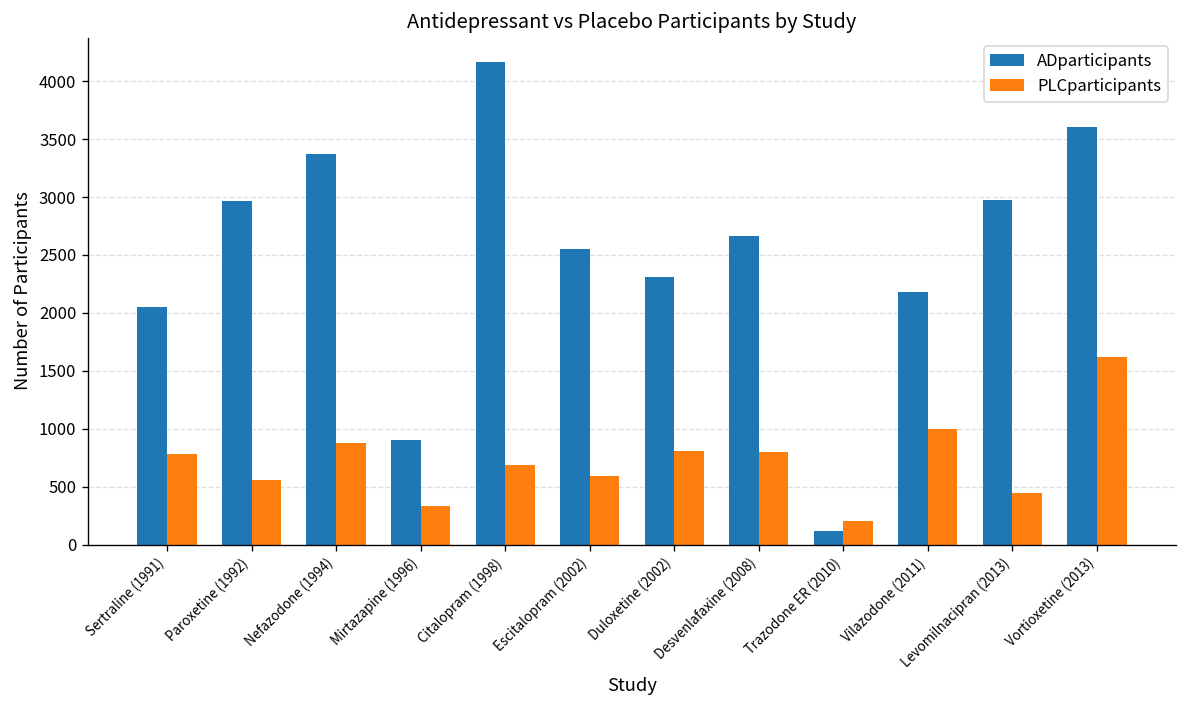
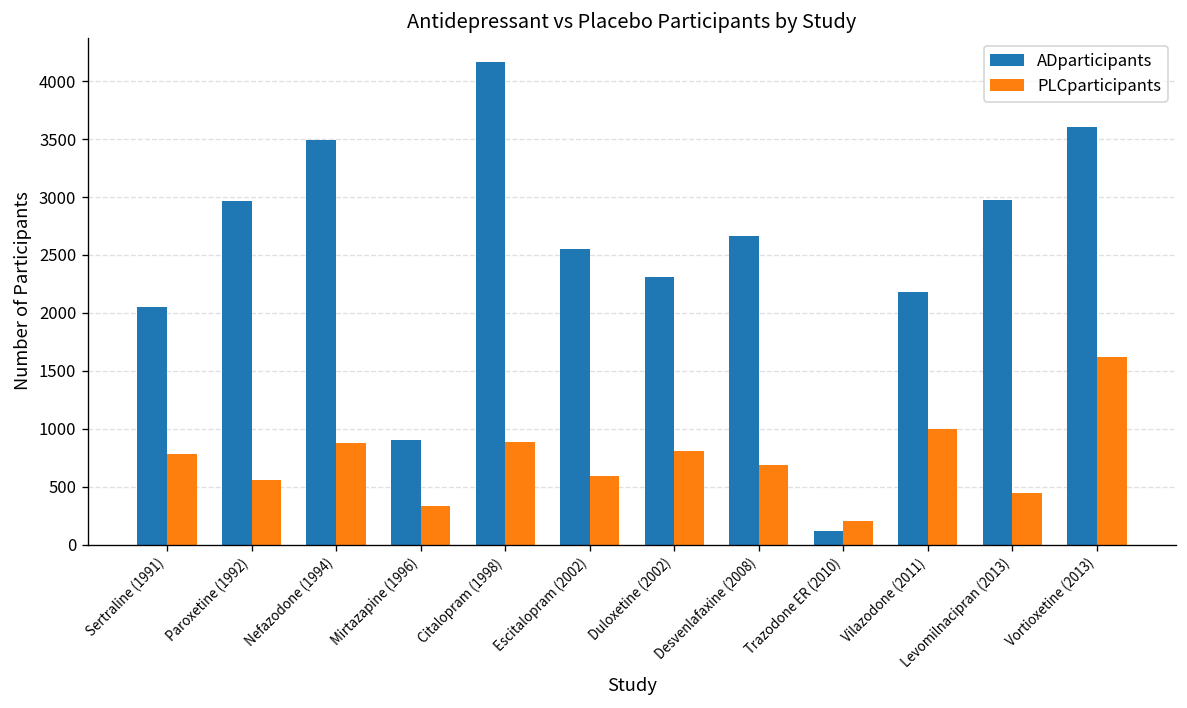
ADparticipants, Nefazodone (1994): 3400 -> 3500
PLCparticipants, Citalopram (1998): 700 -> 900
PLCparticipants, Desvenlafaxine (2008): 800 -> 700
